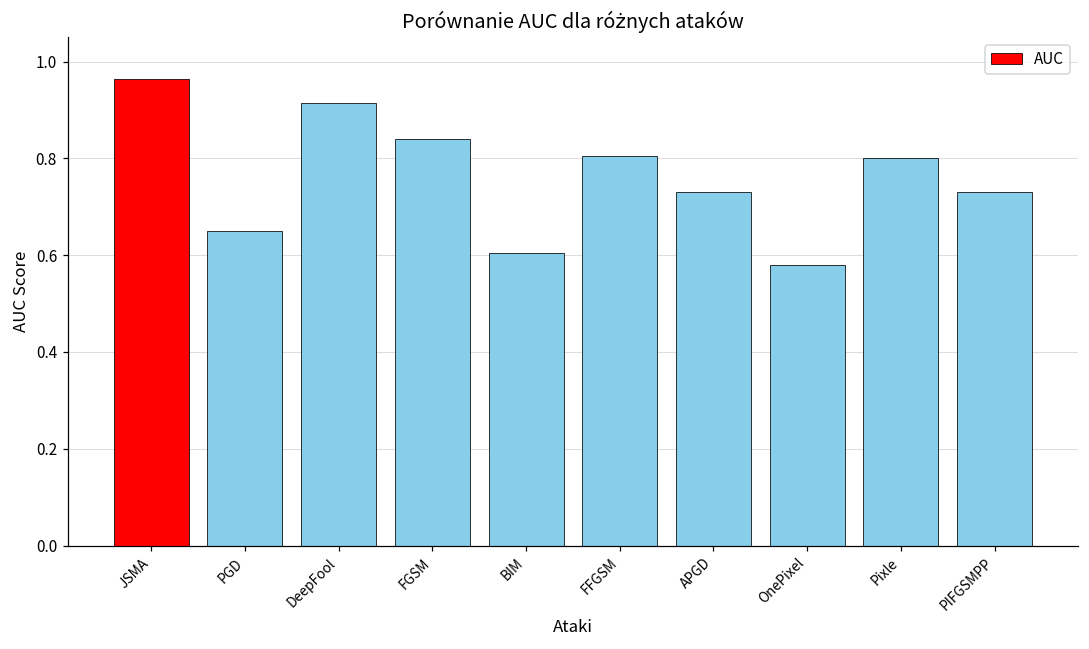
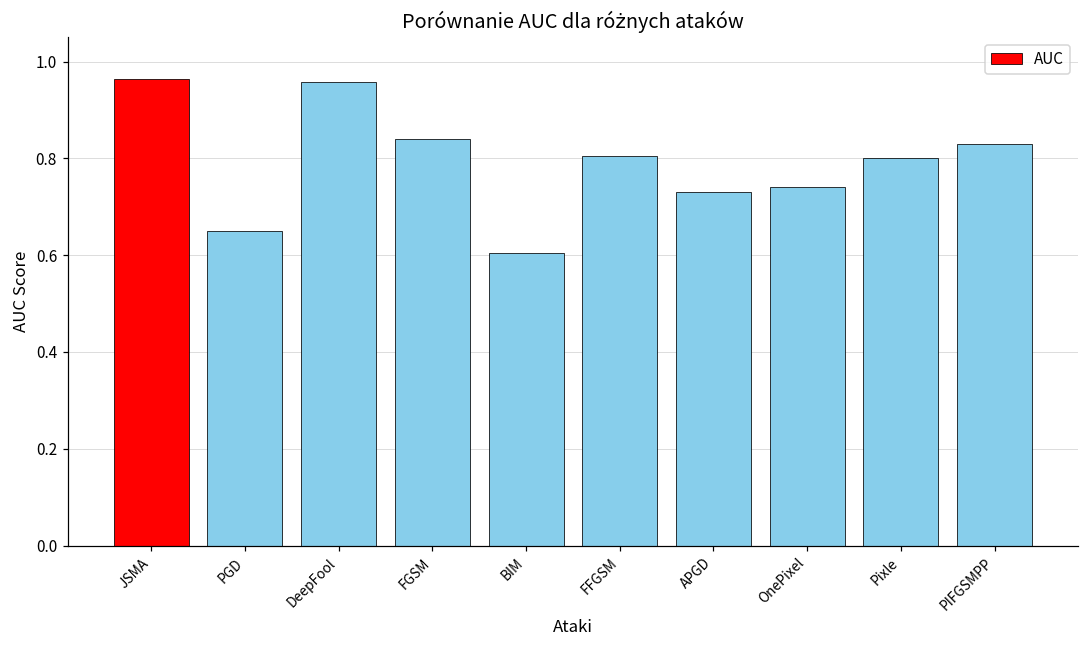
DeepFool: 0.92 -> 0.96
OnePixel: 0.58 -> 0.74
PIFGSMPP: 0.73 -> 0.83
